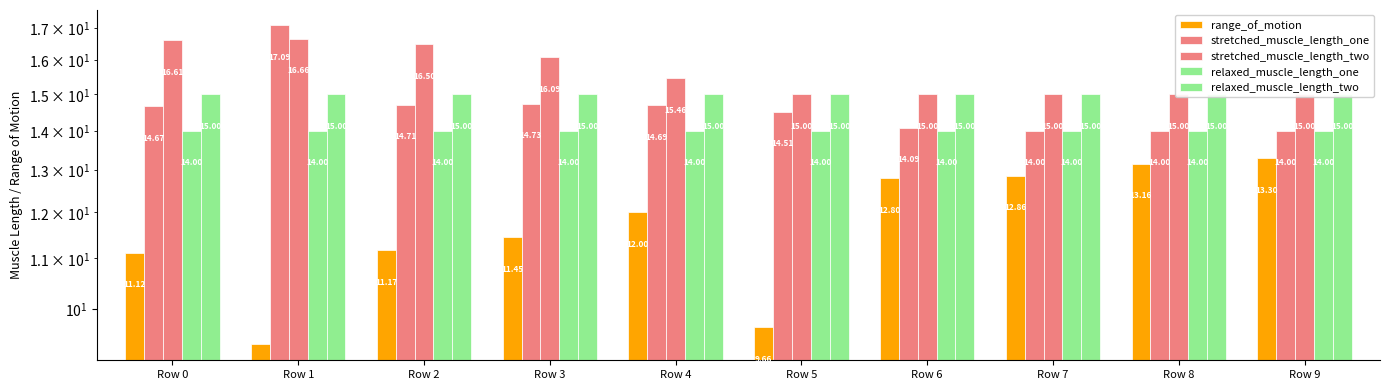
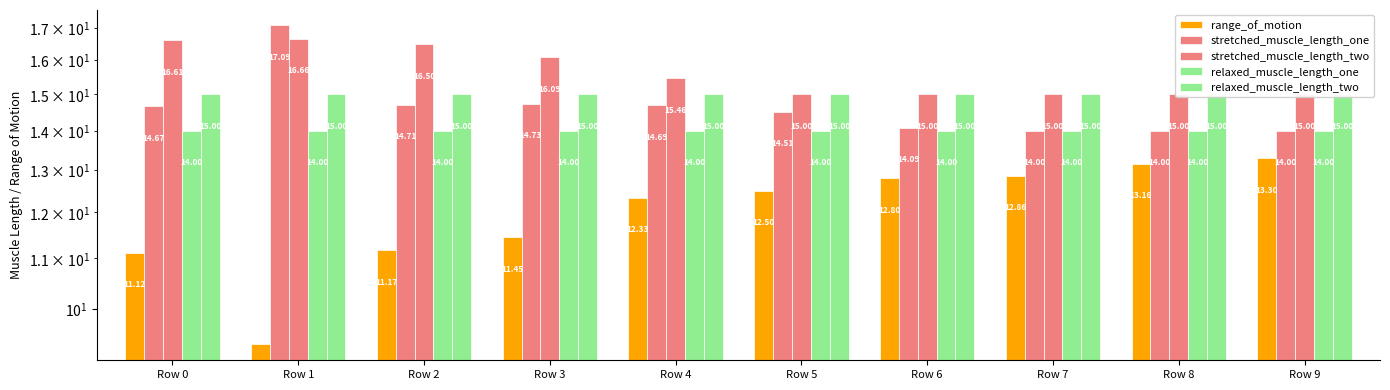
range_of_motion, Row 4: 12.00 -> 12.33
range_of_motion, Row 5: 9.66 -> 12.50
